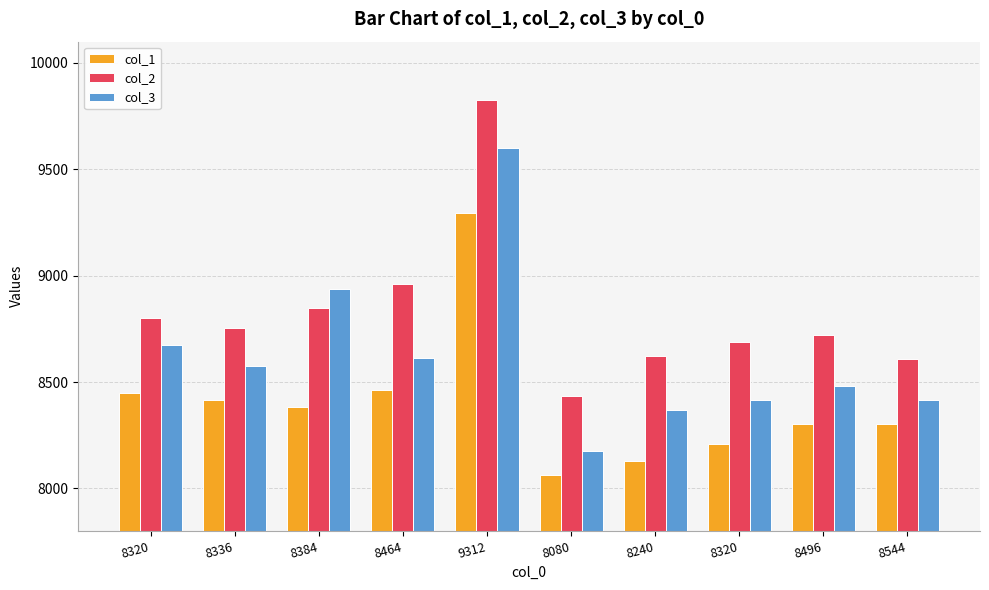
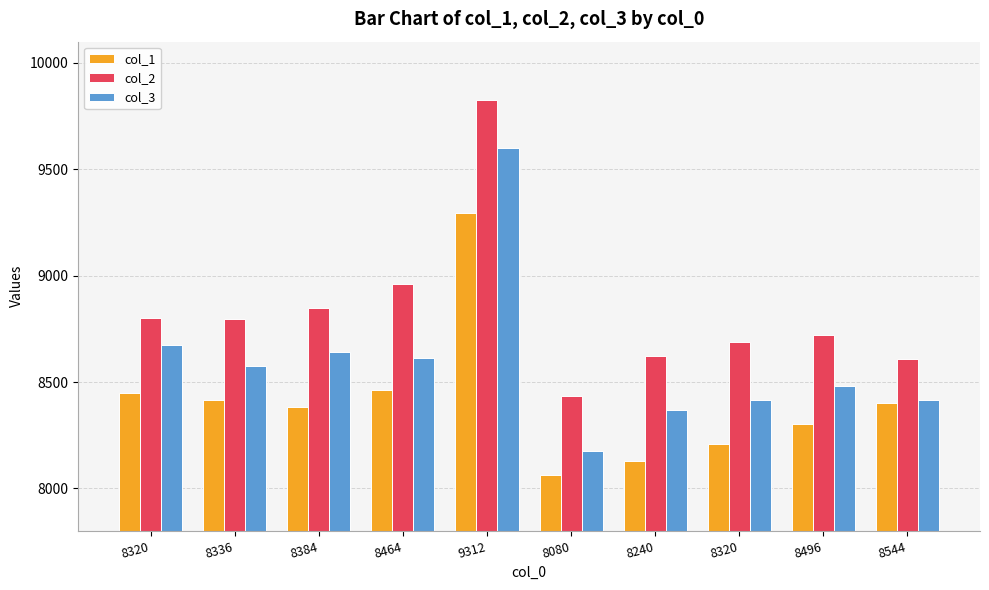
col_2, 8336: 8750 -> 8790
col_3, 8384: 8940 -> 8640
col_1, 8544: 8300 -> 8400
